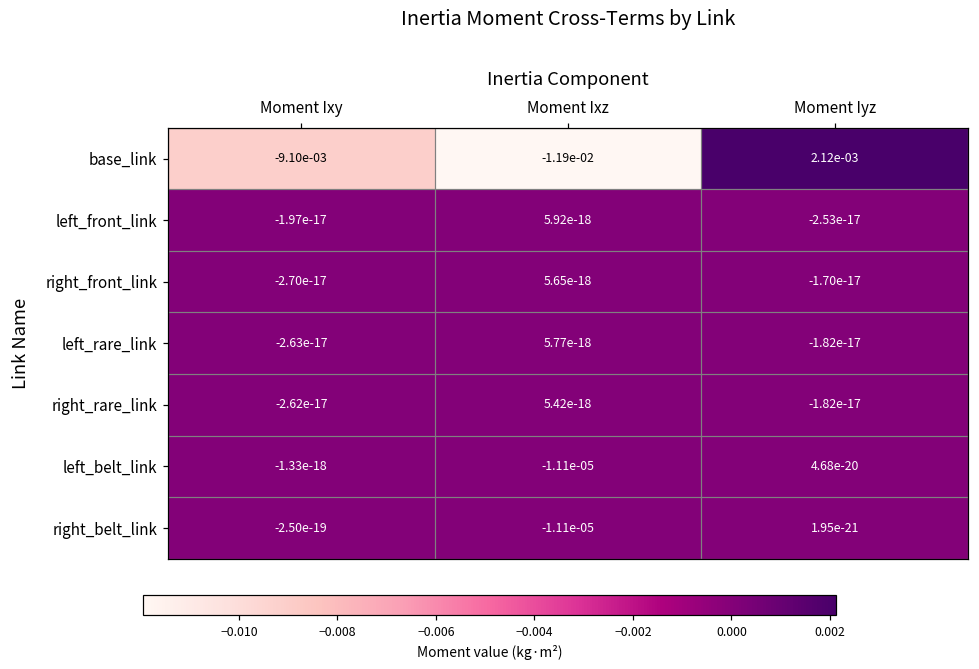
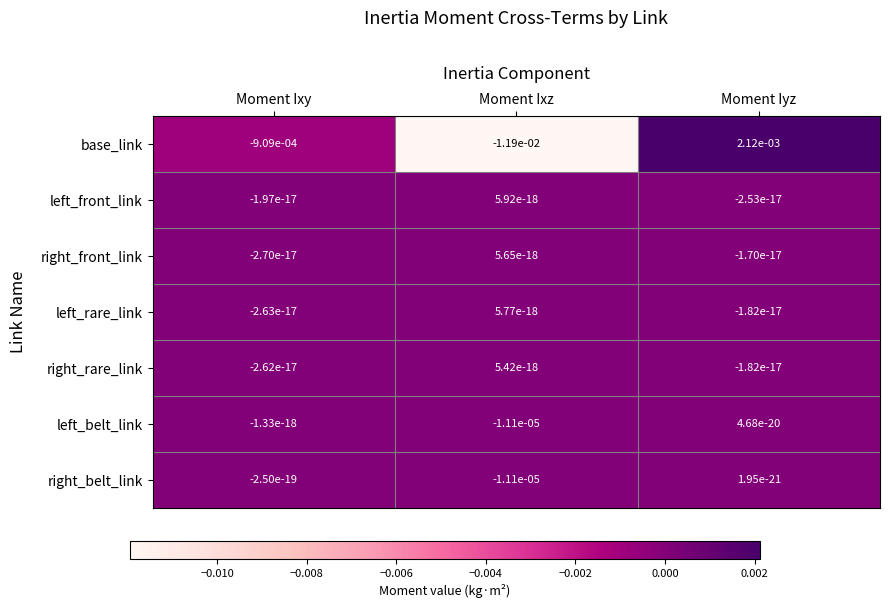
base_link, Moment Ixy: -9.10e-03 -> -9.09e-04
